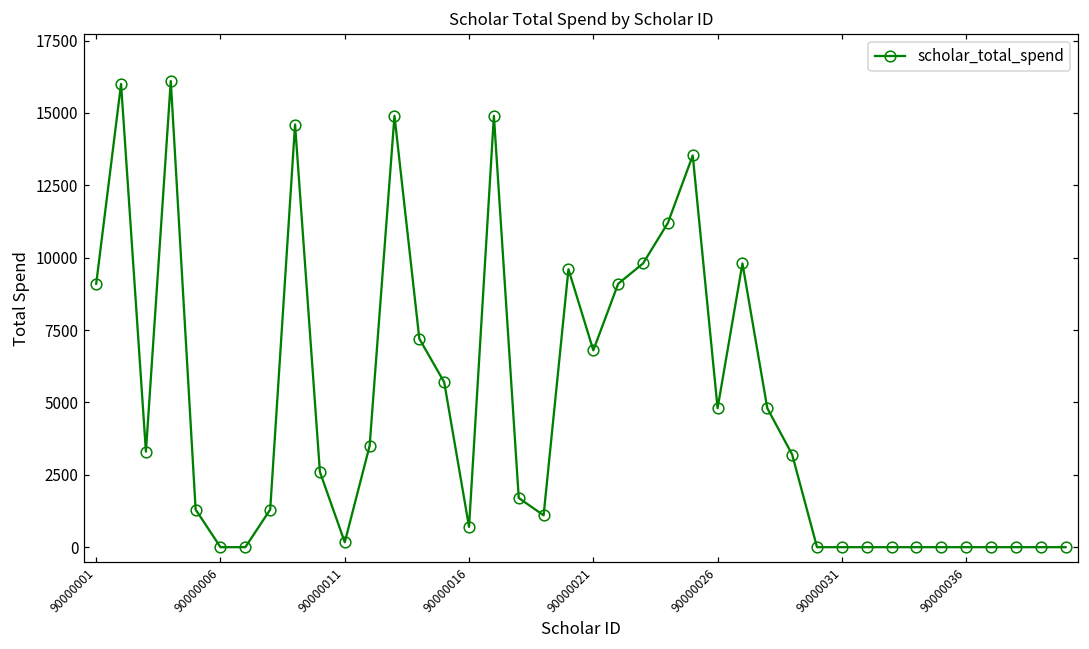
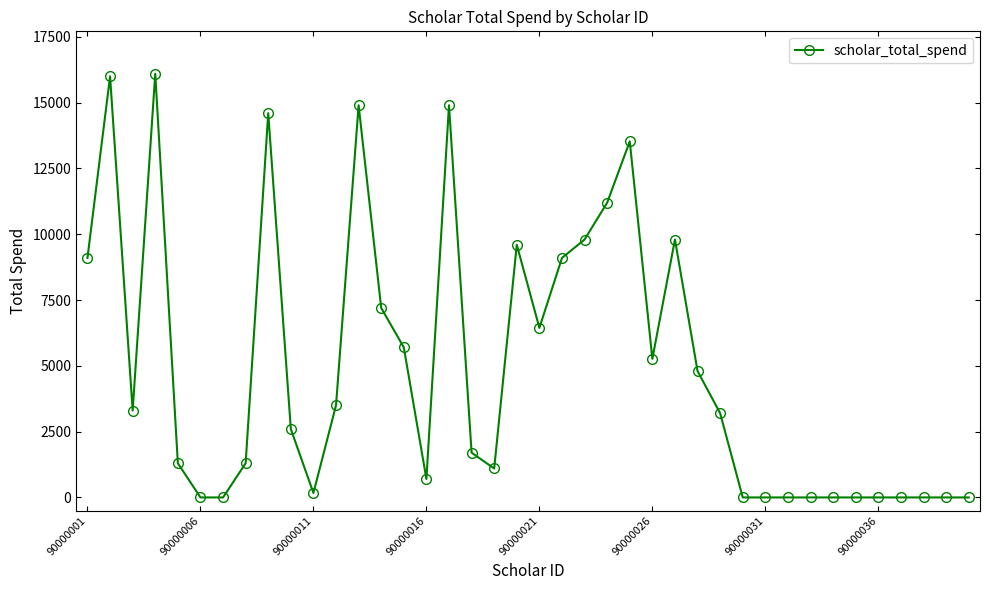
90000021: 6800 -> 6400
90000026: 4800 -> 5300
